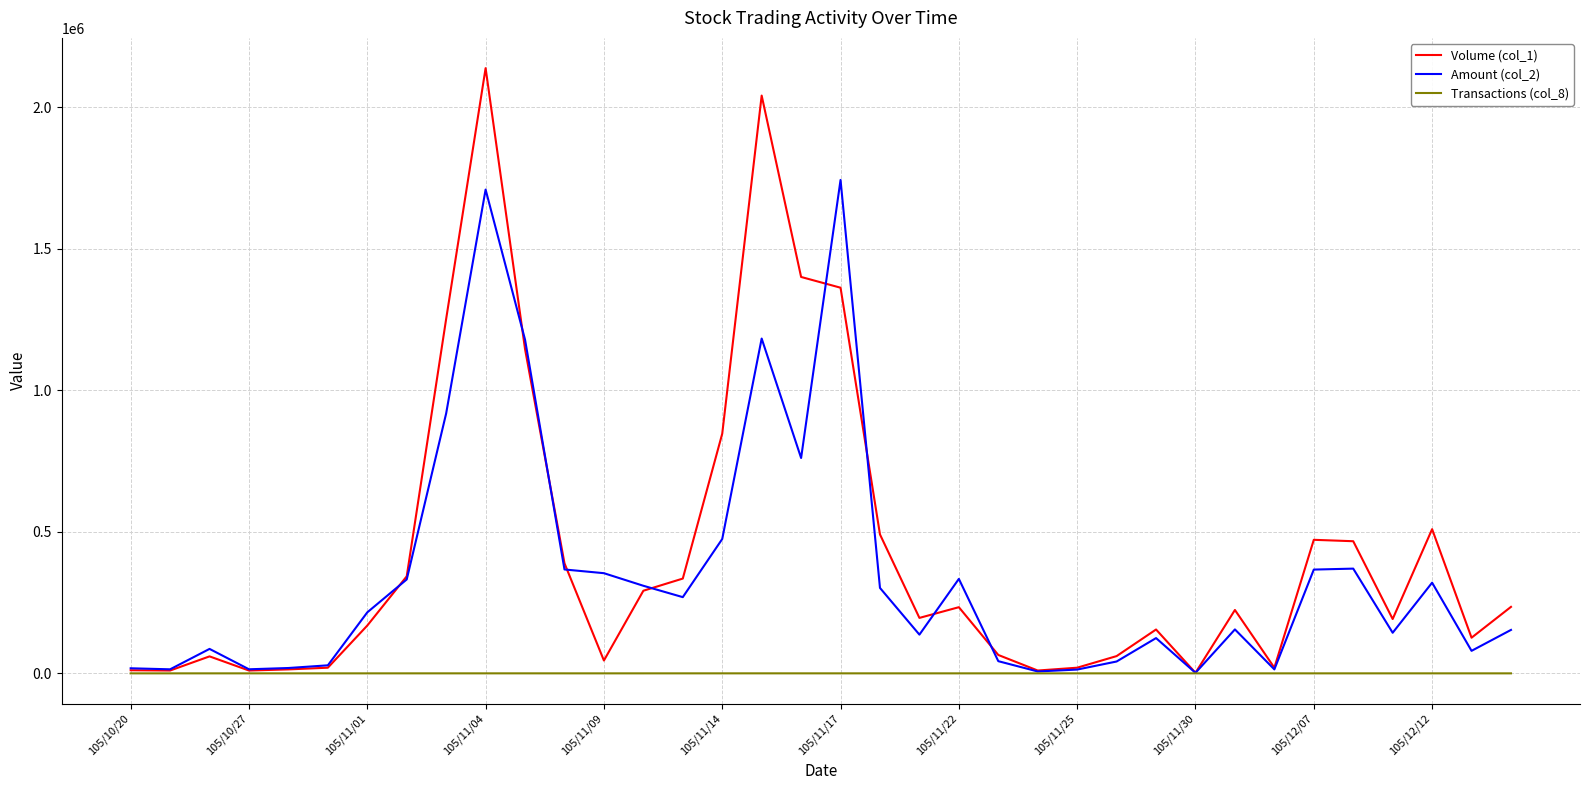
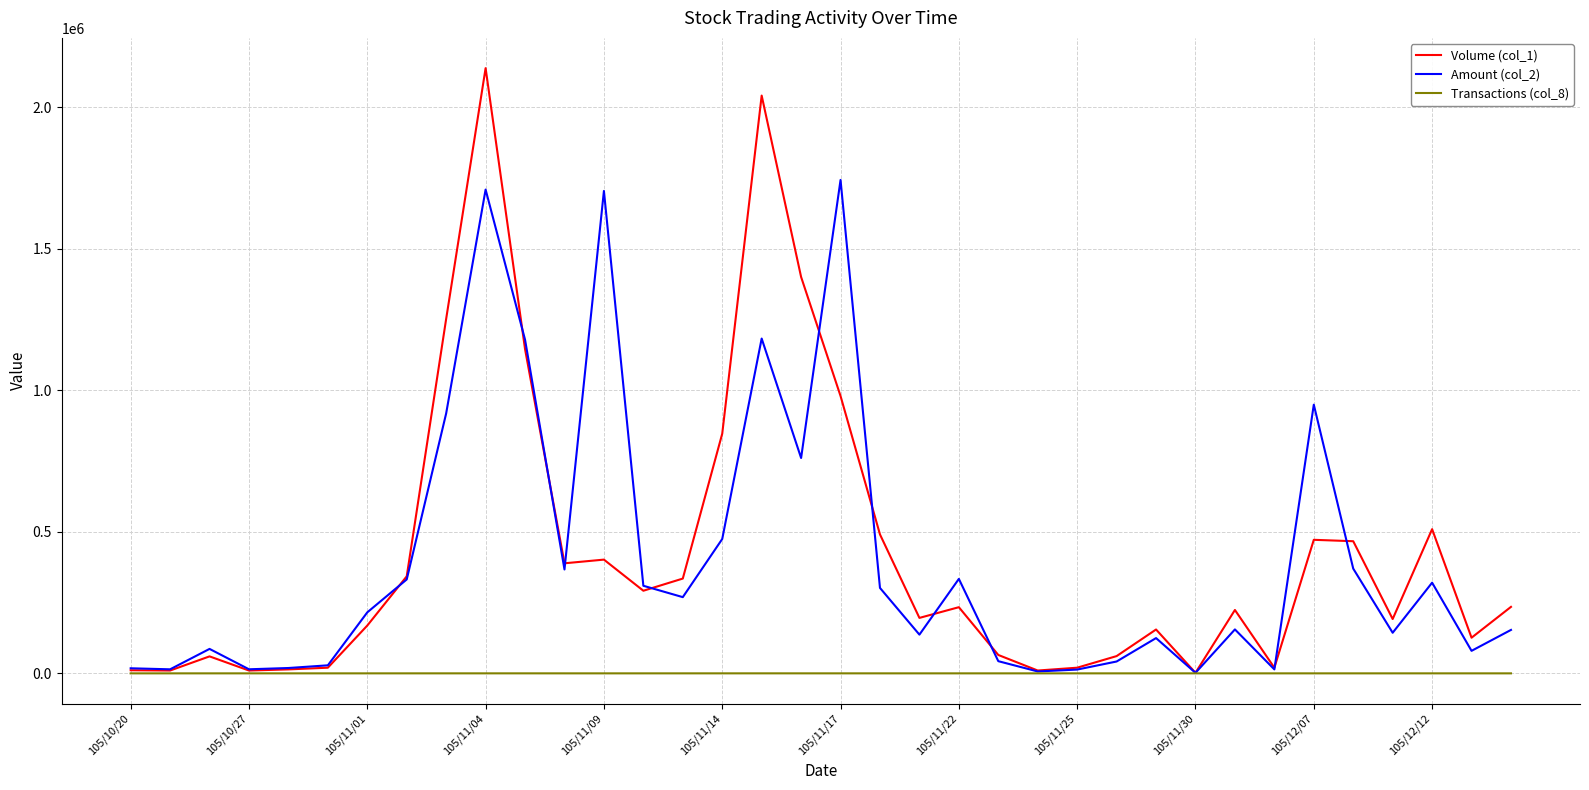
Volume (col_1), 105/11/09: 50000 -> 400000
Amount (col_2), 105/11/09: 350000 -> 1700000
Volume (col_1), 105/11/17: 1360000 -> 980000
Amount (col_2), 105/12/07: 370000 -> 950000
